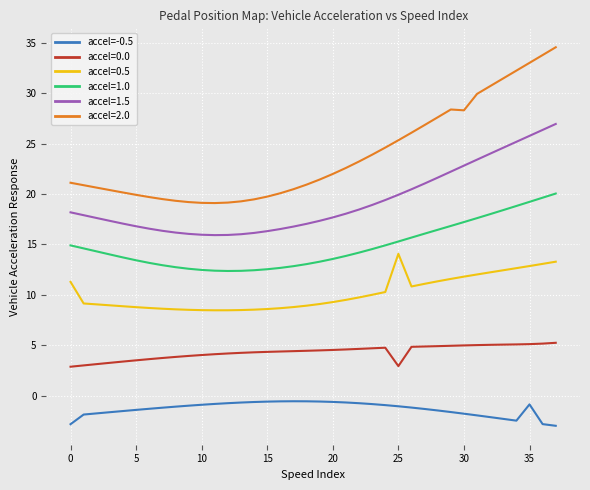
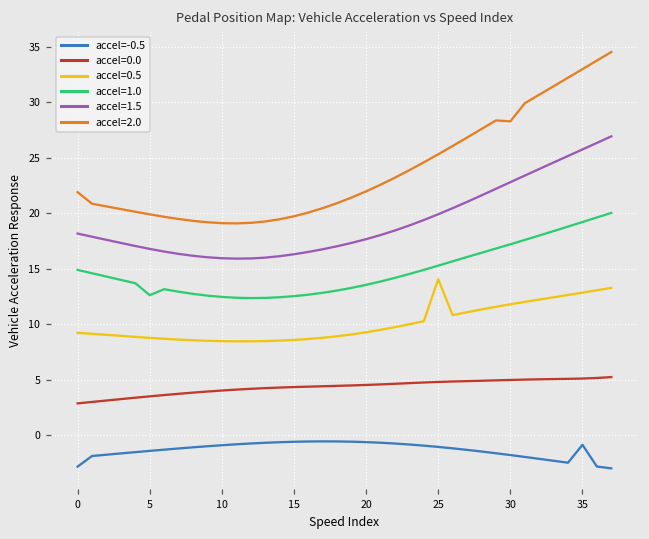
accel=0.5, 0: 11.3 -> 9.2
accel=2.0, 0: 21.1 -> 21.9
accel=1.0, 5: 13.4 -> 12.6
accel=0.0, 25: 2.9 -> 4.8
